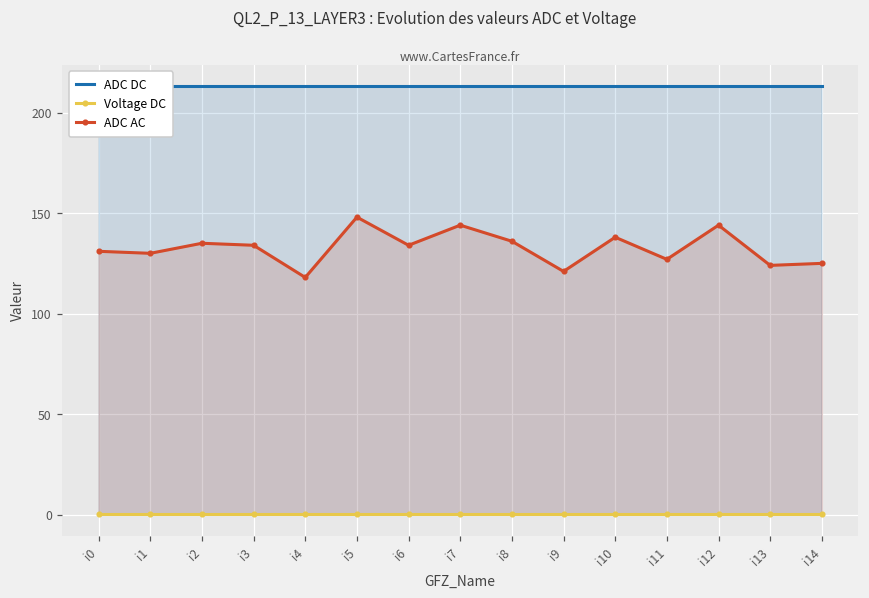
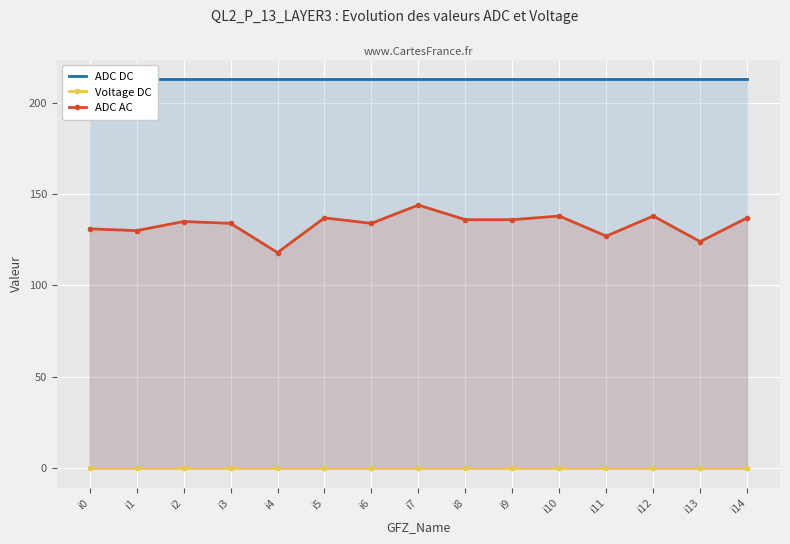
ADC AC, i5: 148 -> 137
ADC AC, i9: 121 -> 136
ADC AC, i12: 144 -> 138
ADC AC, i14: 125 -> 137
